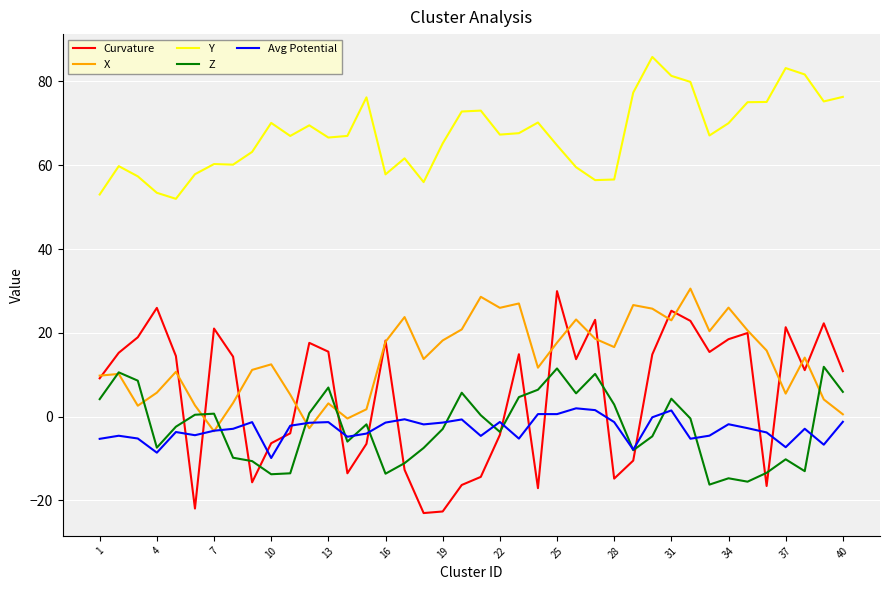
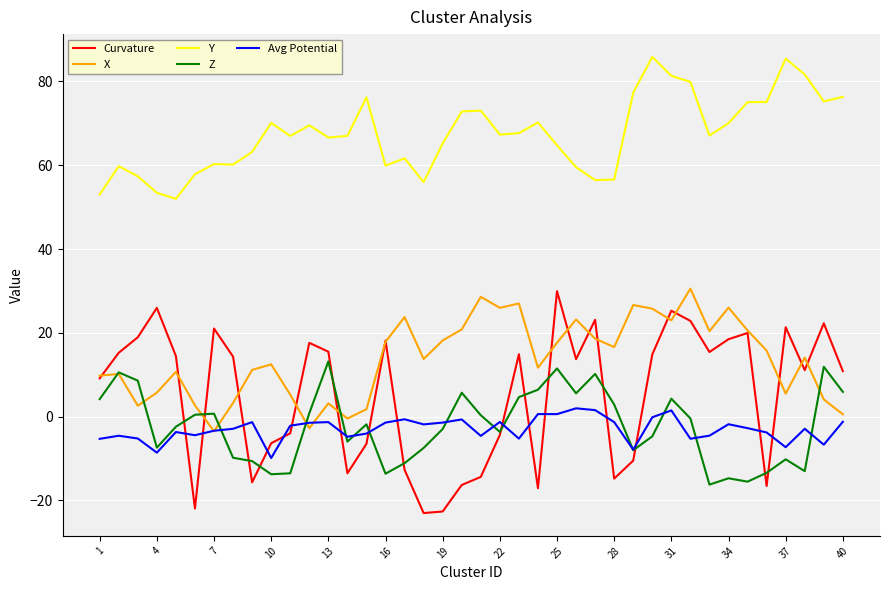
Z, 13: 7 -> 13
Y, 16: 58 -> 60
Y, 37: 83 -> 85
